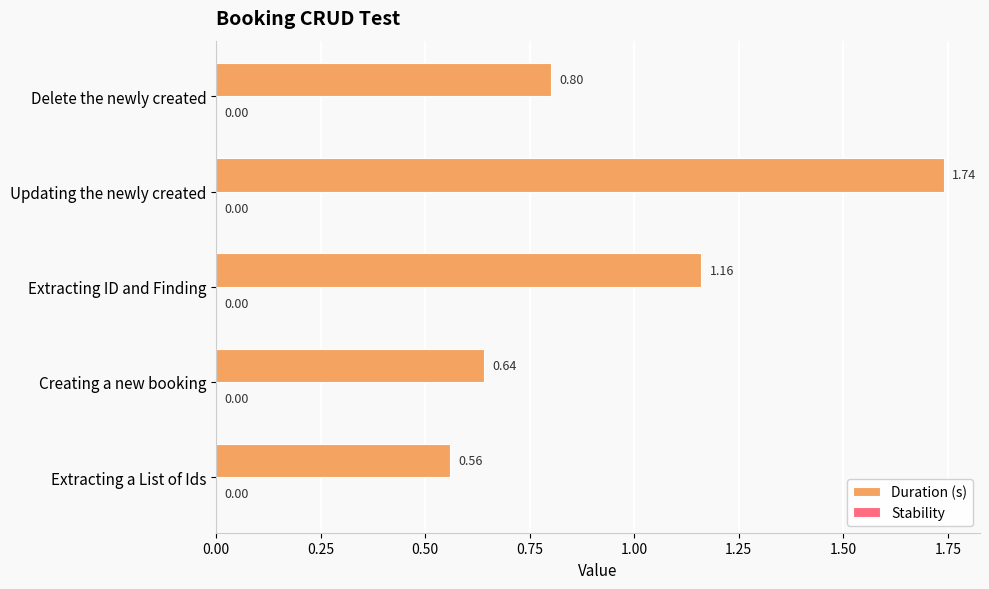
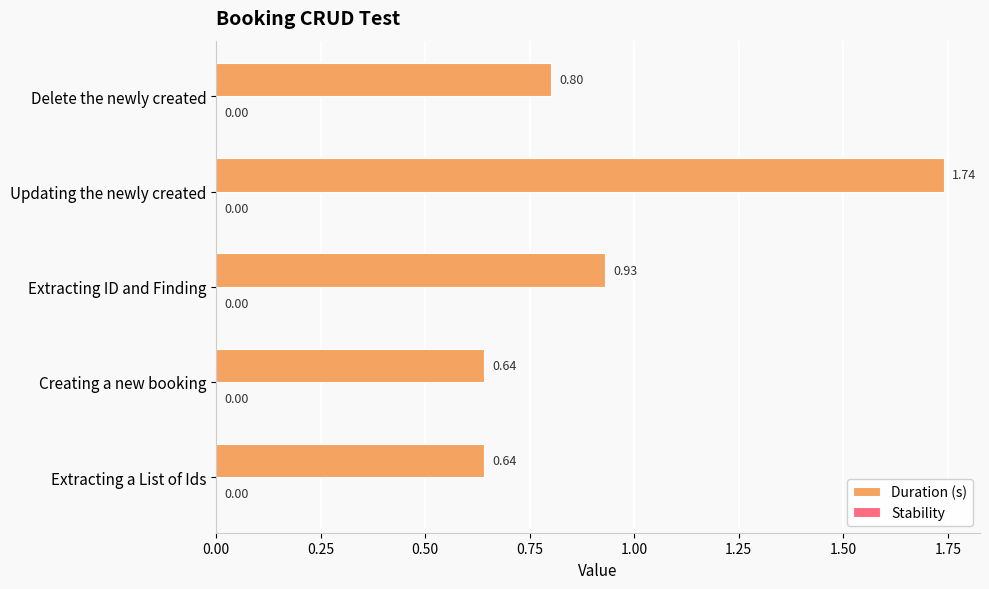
Duration (s), Extracting ID and Finding: 1.16 -> 0.93
Duration (s), Extracting a List of Ids: 0.56 -> 0.64
